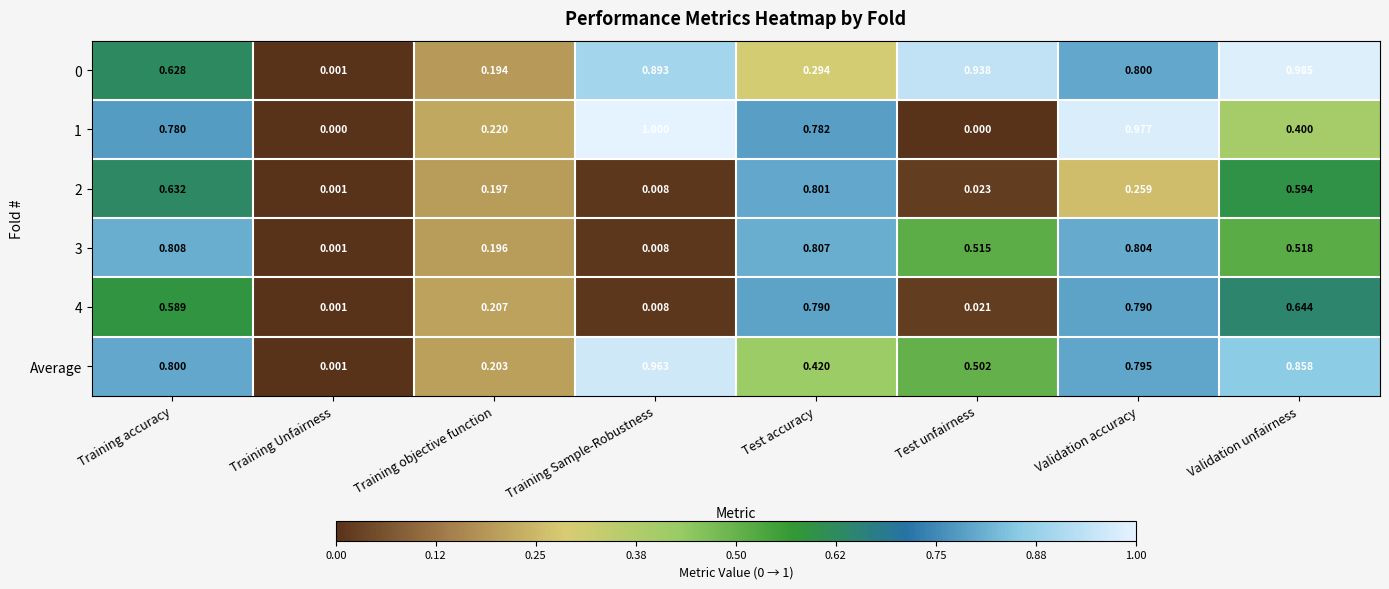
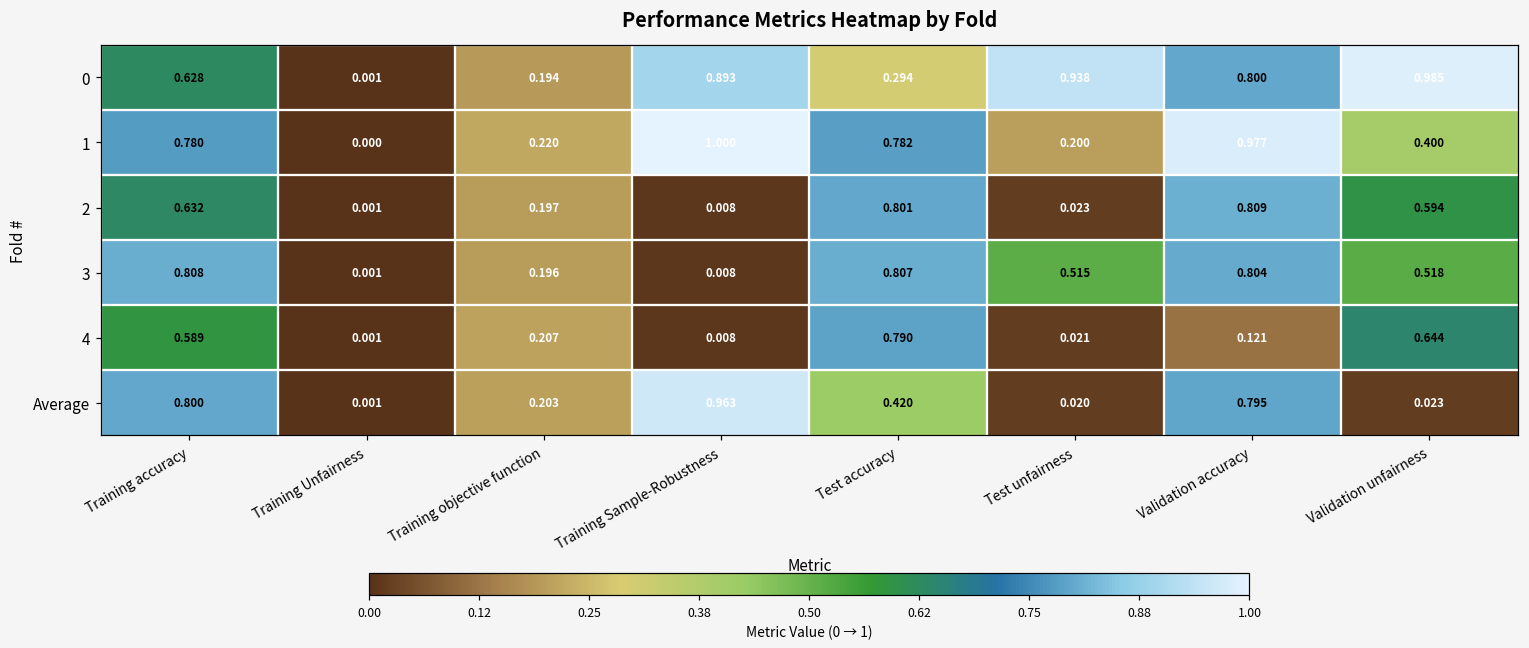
1, Test unfairness: 0.000 -> 0.200
2, Validation accuracy: 0.259 -> 0.809
4, Validation accuracy: 0.790 -> 0.121
Average, Test unfairness: 0.502 -> 0.020
Average, Validation unfairness: 0.858 -> 0.023
